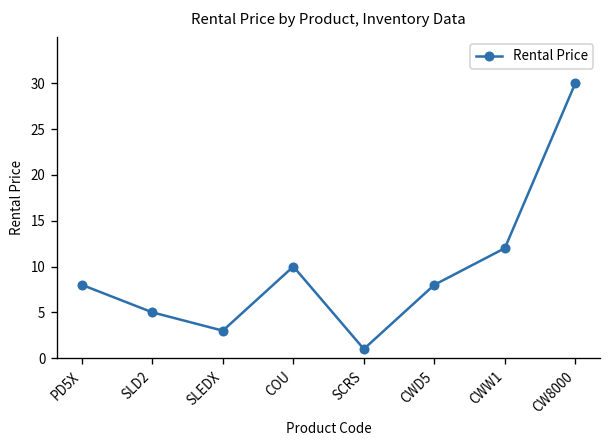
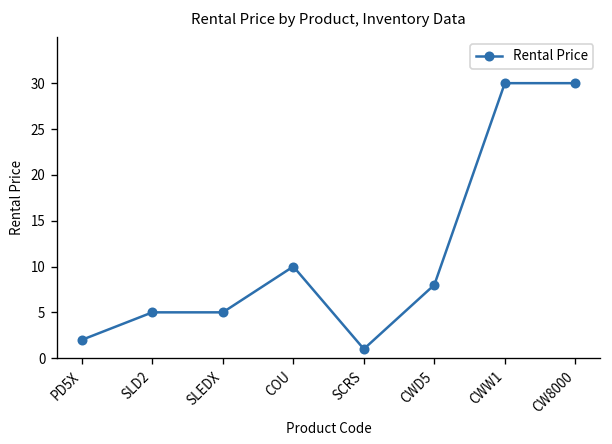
PD5X: 8 -> 2
SLEDX: 3 -> 5
CWW1: 12 -> 30
